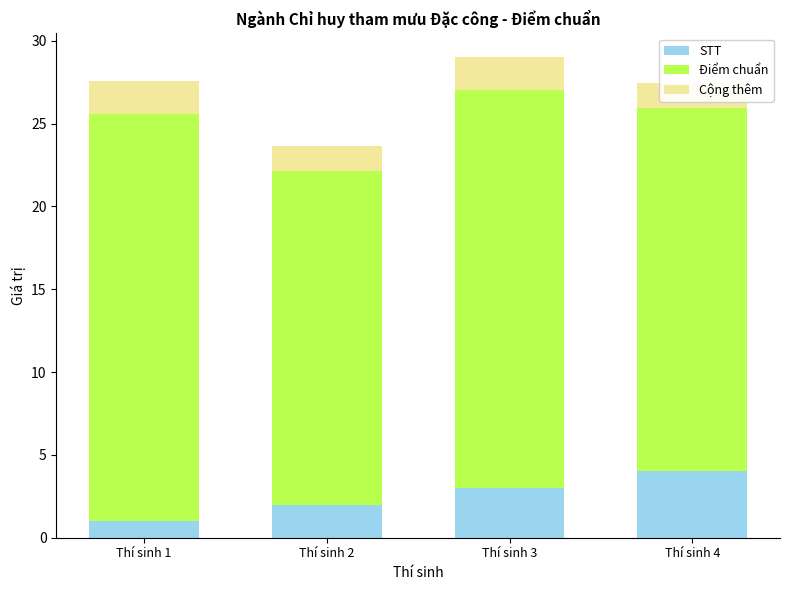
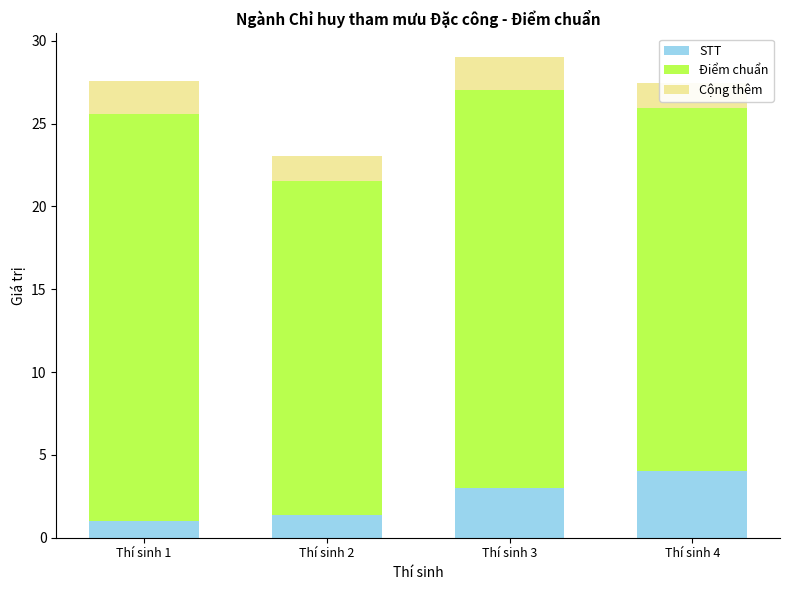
STT, Thí sinh 2: 2.0 -> 1.4
